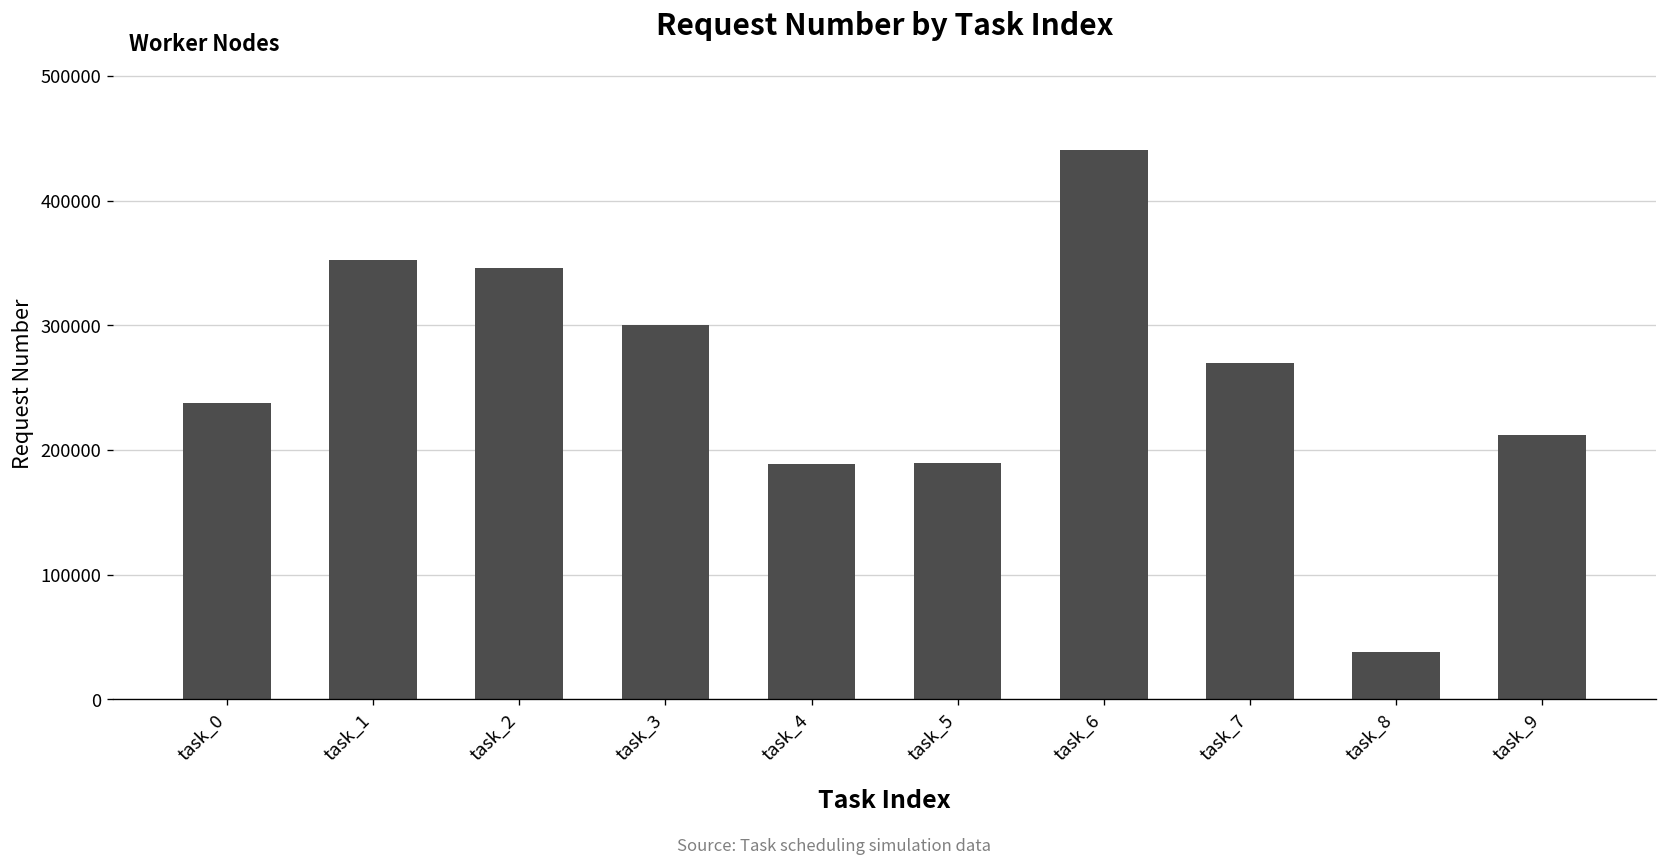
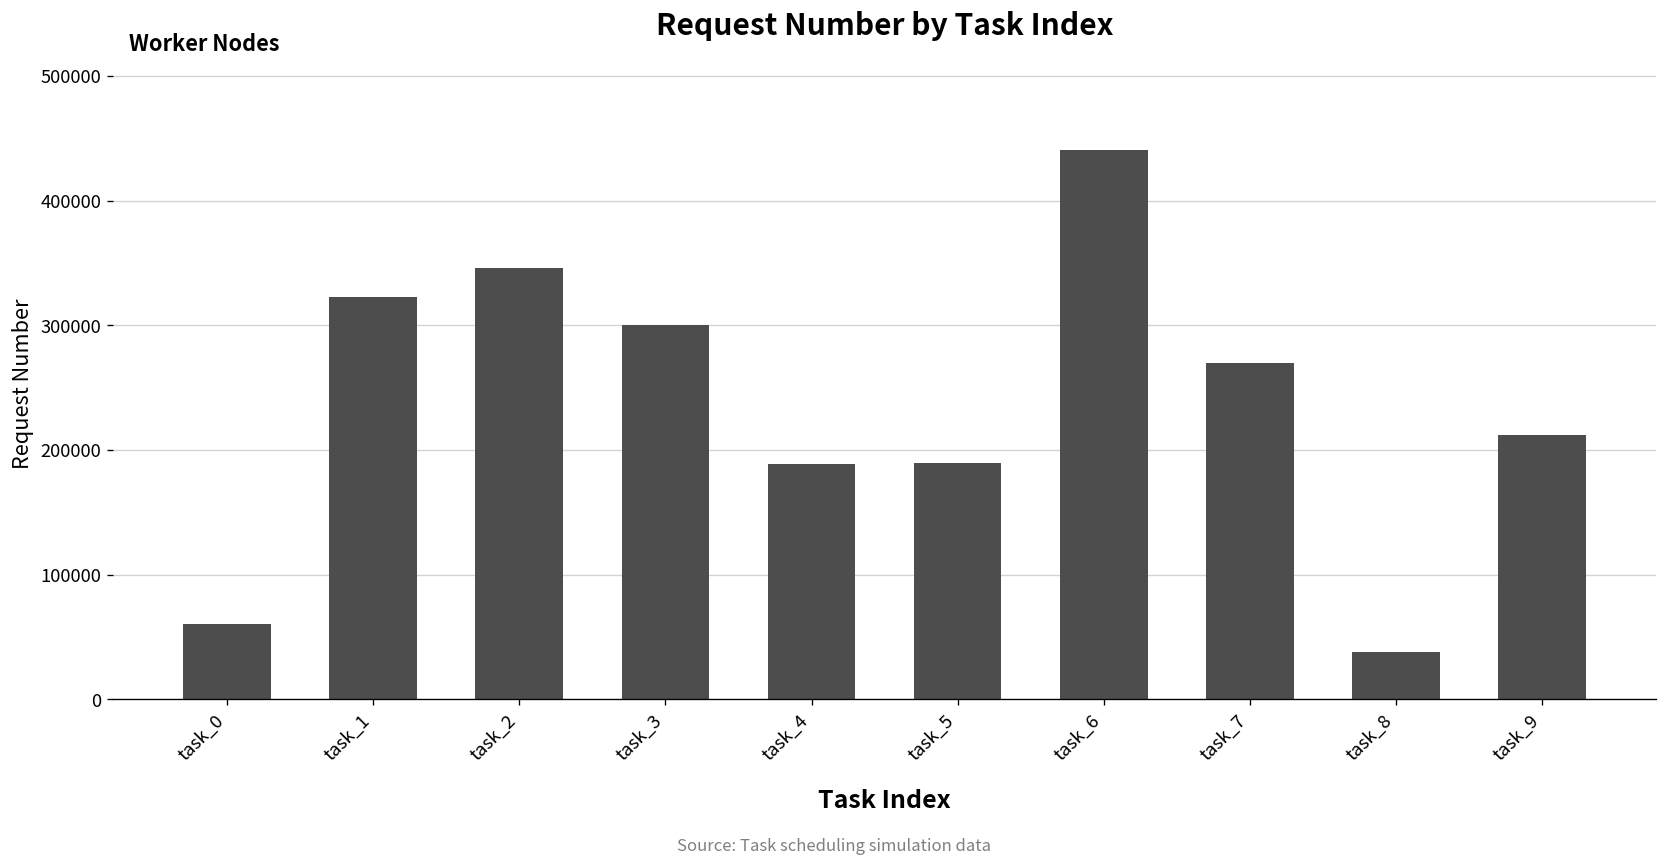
task_0: 238000 -> 60000
task_1: 353000 -> 323000
